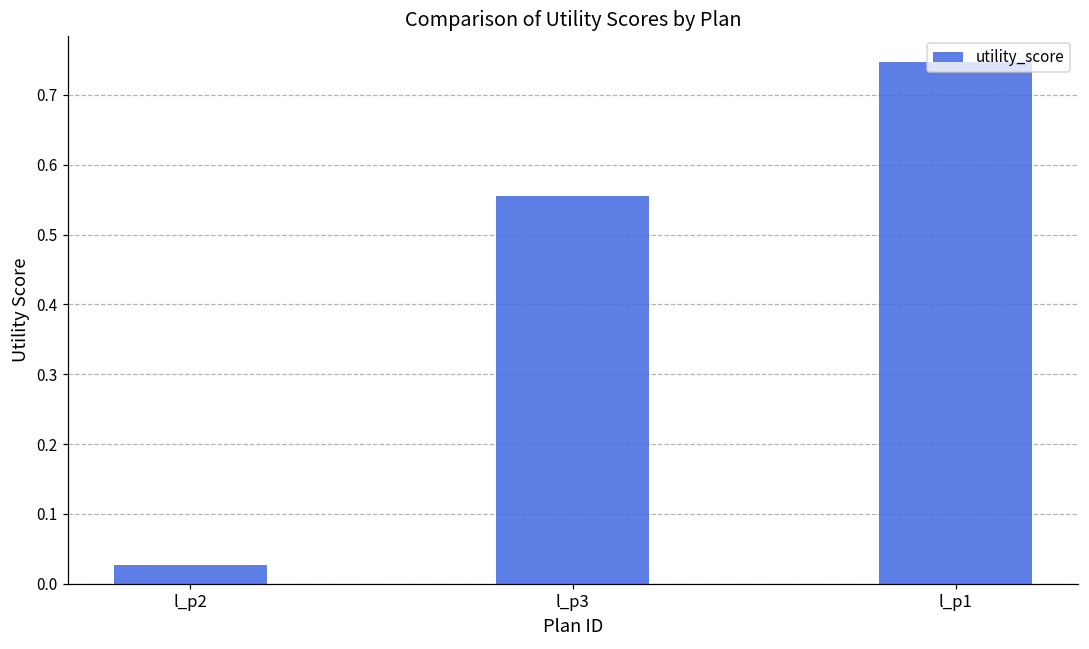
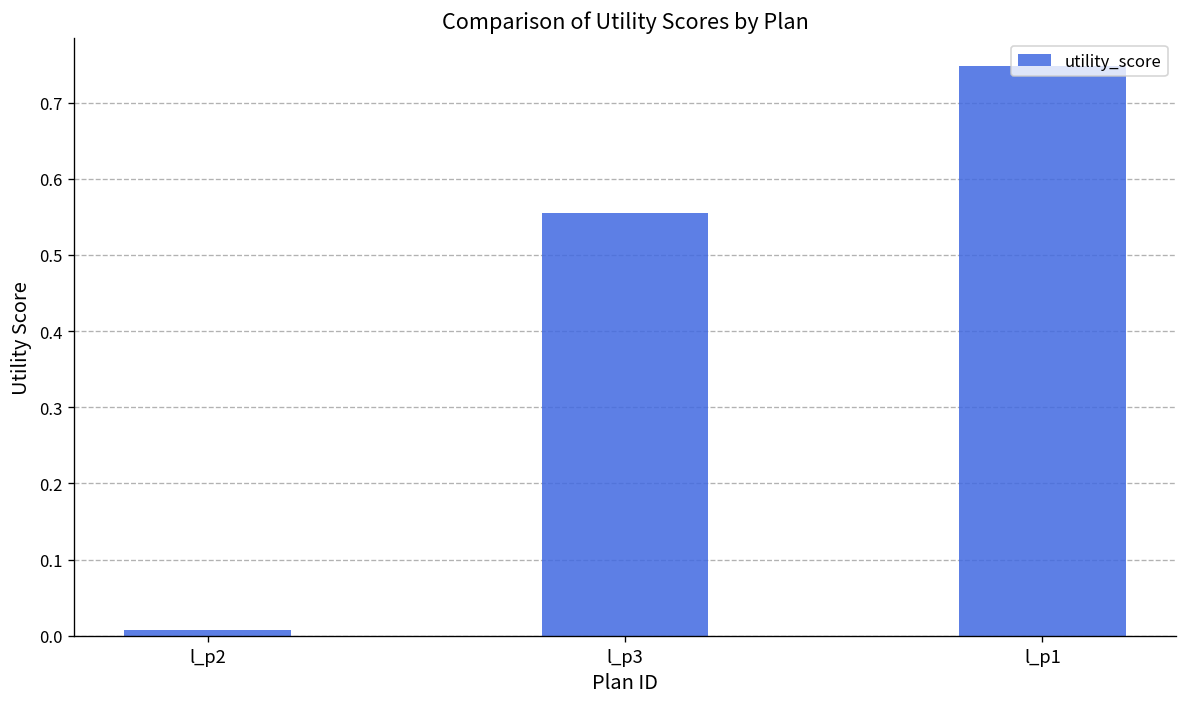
l_p2: 0.03 -> 0.01
